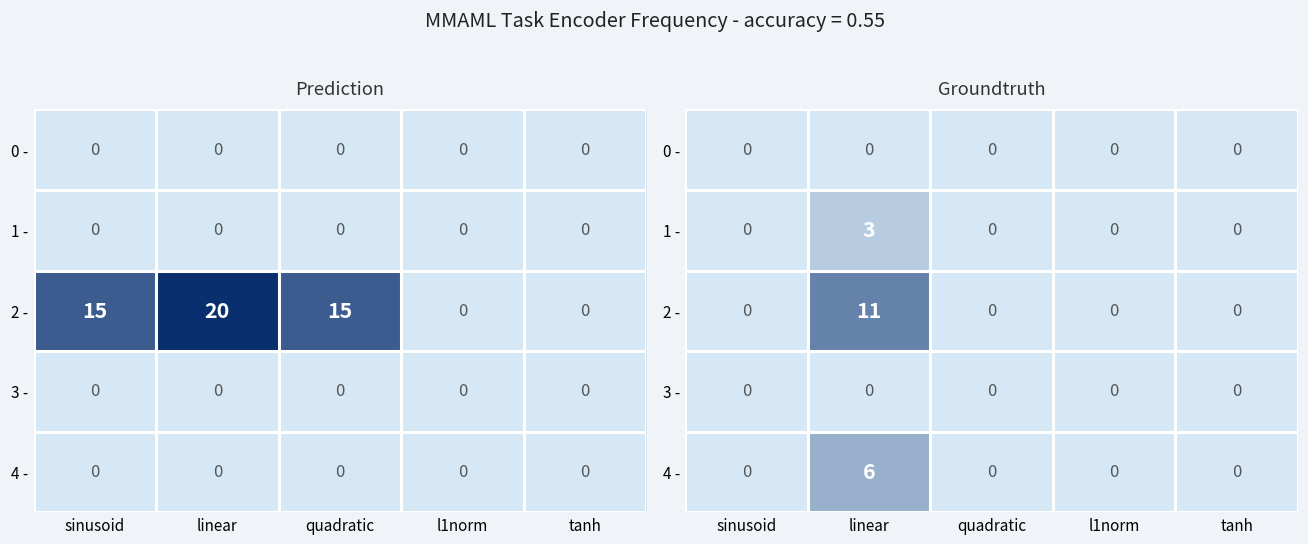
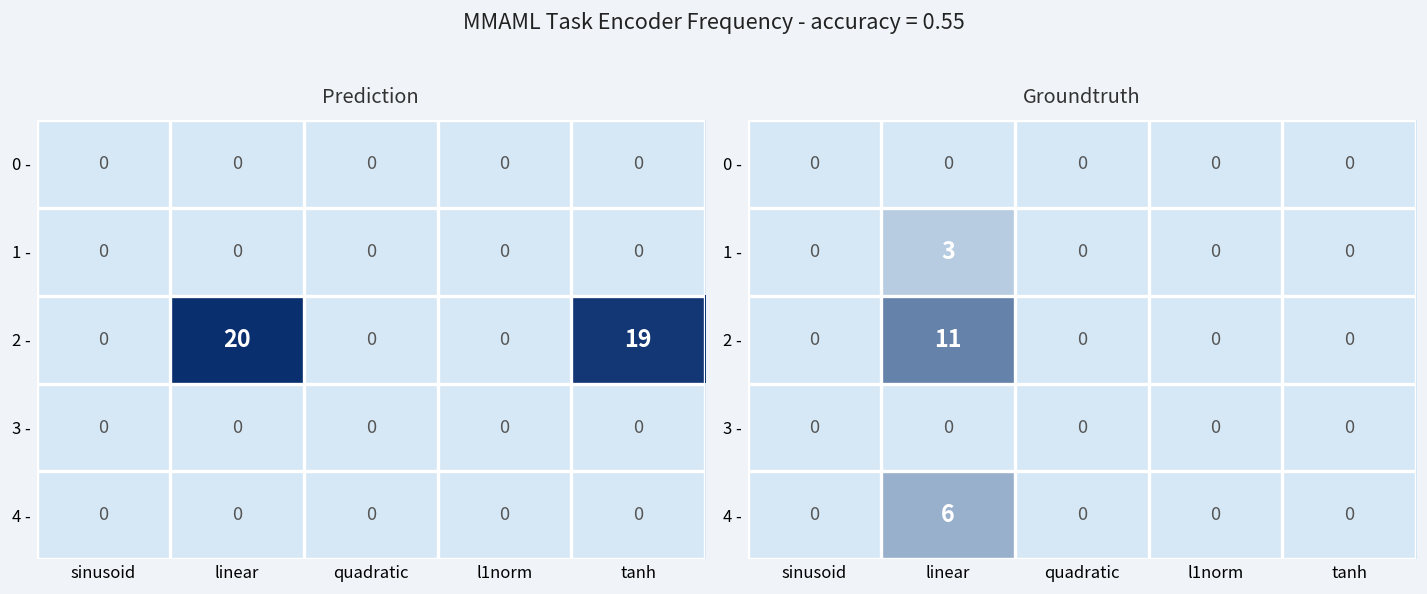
Prediction, 2 -, sinusoid: 15 -> 0
Prediction, 2 -, quadratic: 15 -> 0
Prediction, 2 -, tanh: 0 -> 19
